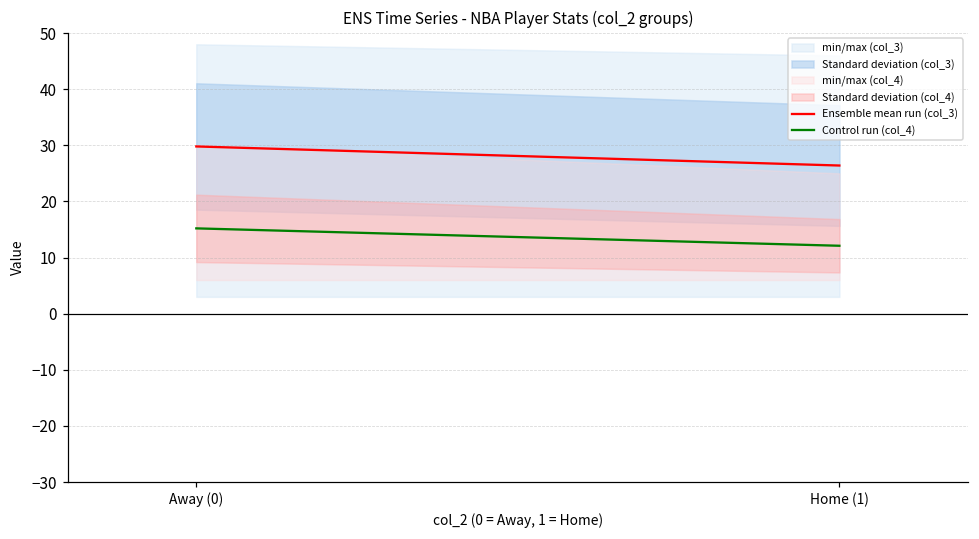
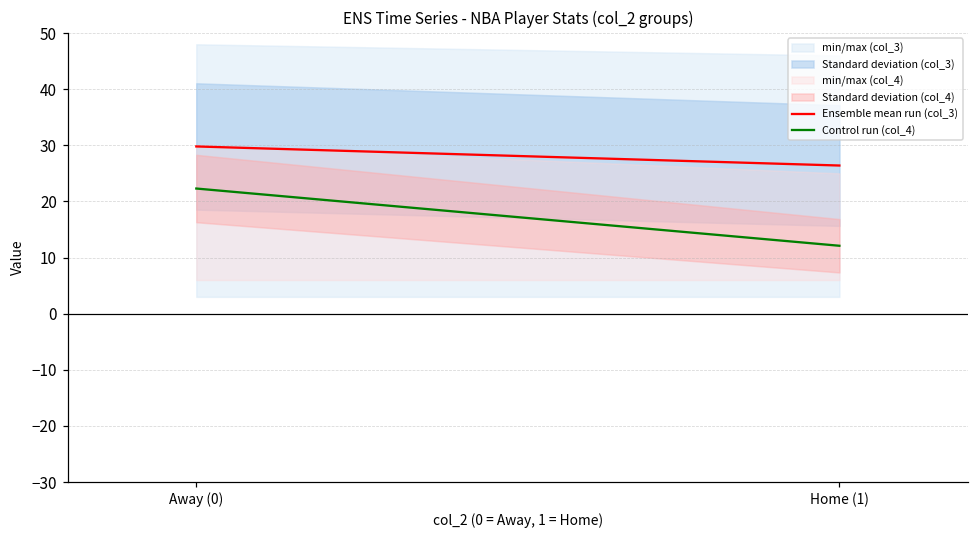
Control run (col_4), Away (0): 15 -> 22
